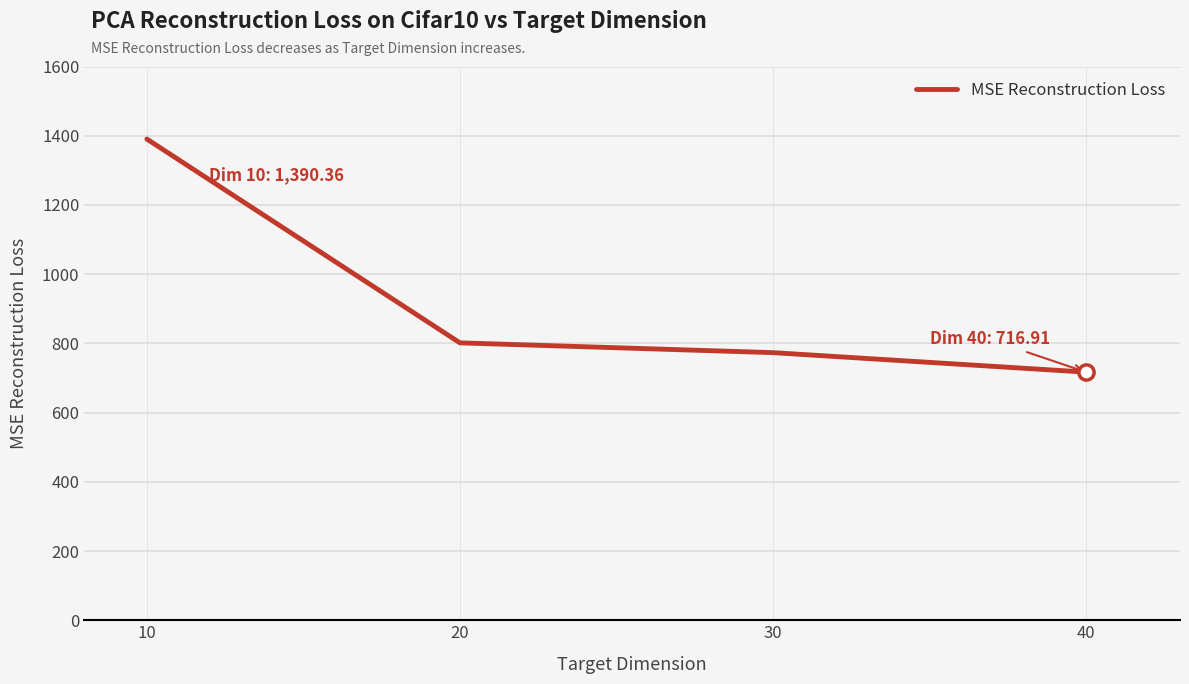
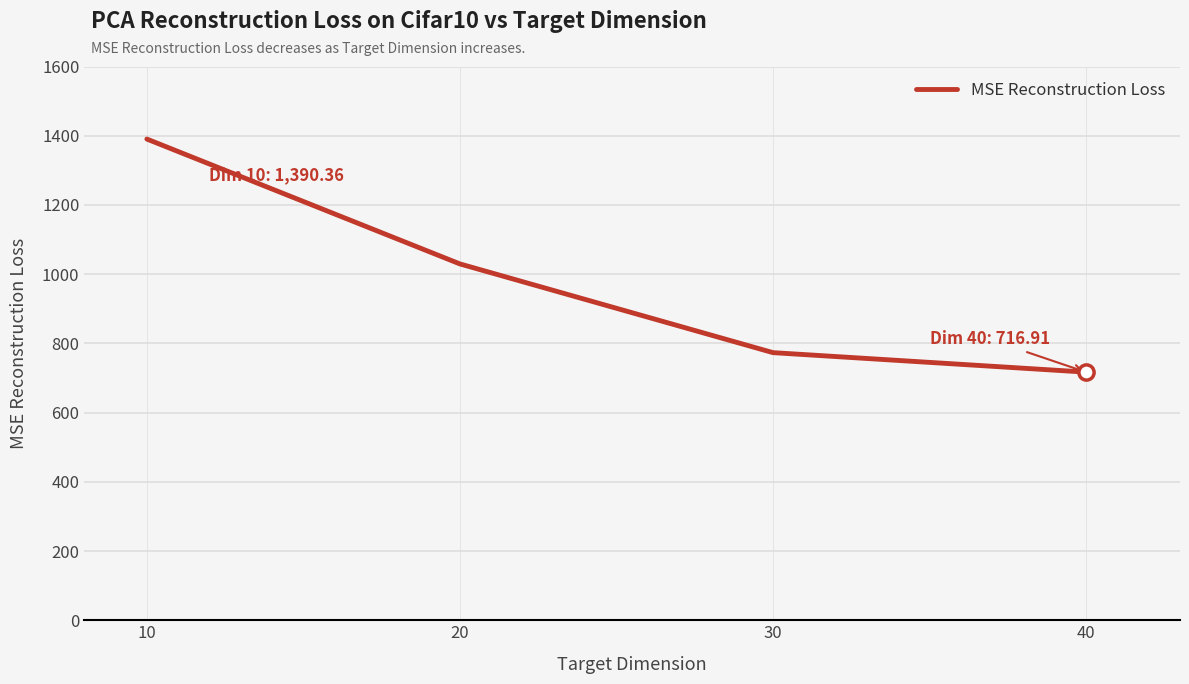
MSE Reconstruction Loss, 20: 800 -> 1030
